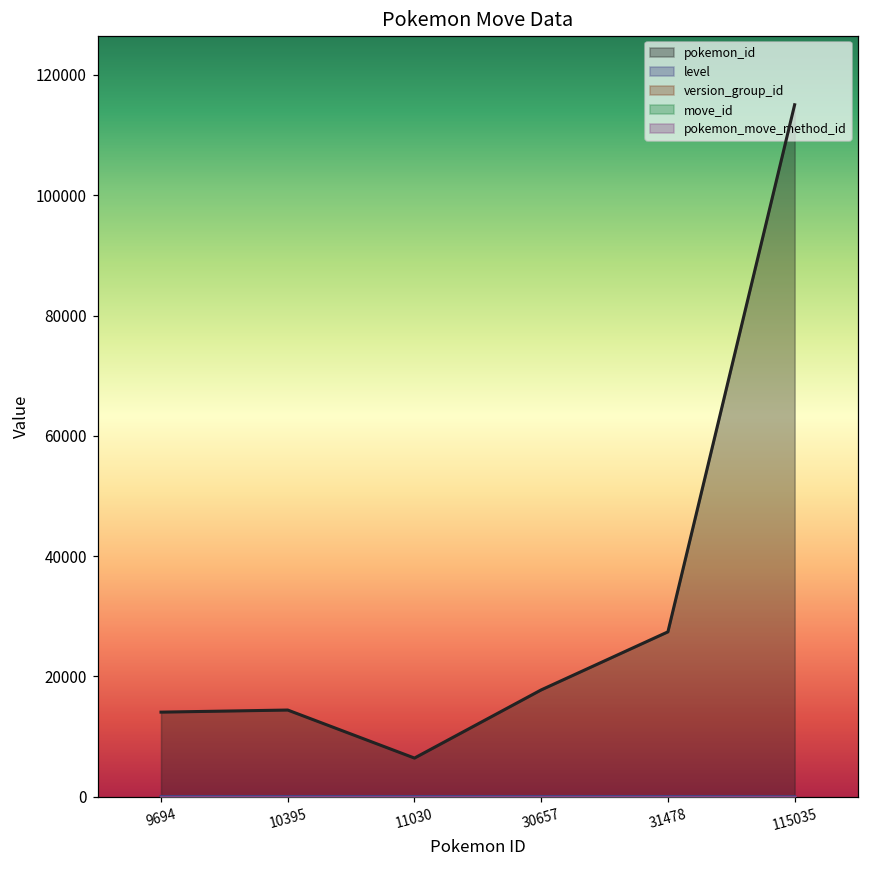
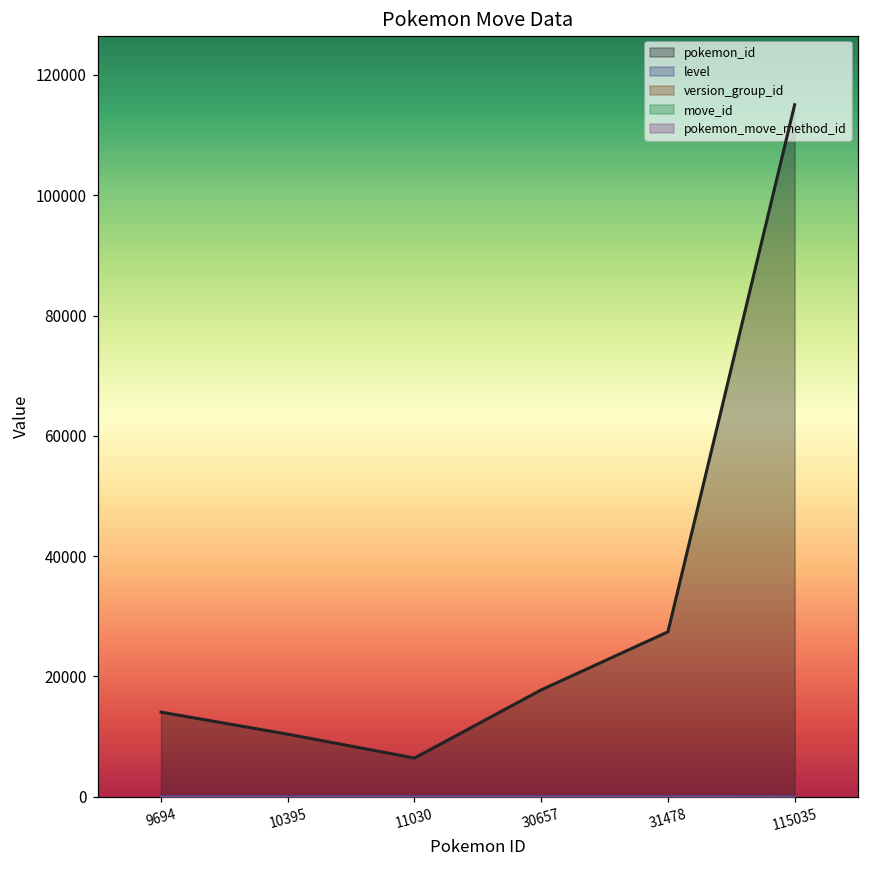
pokemon_id, 10395: 14000 -> 10000
